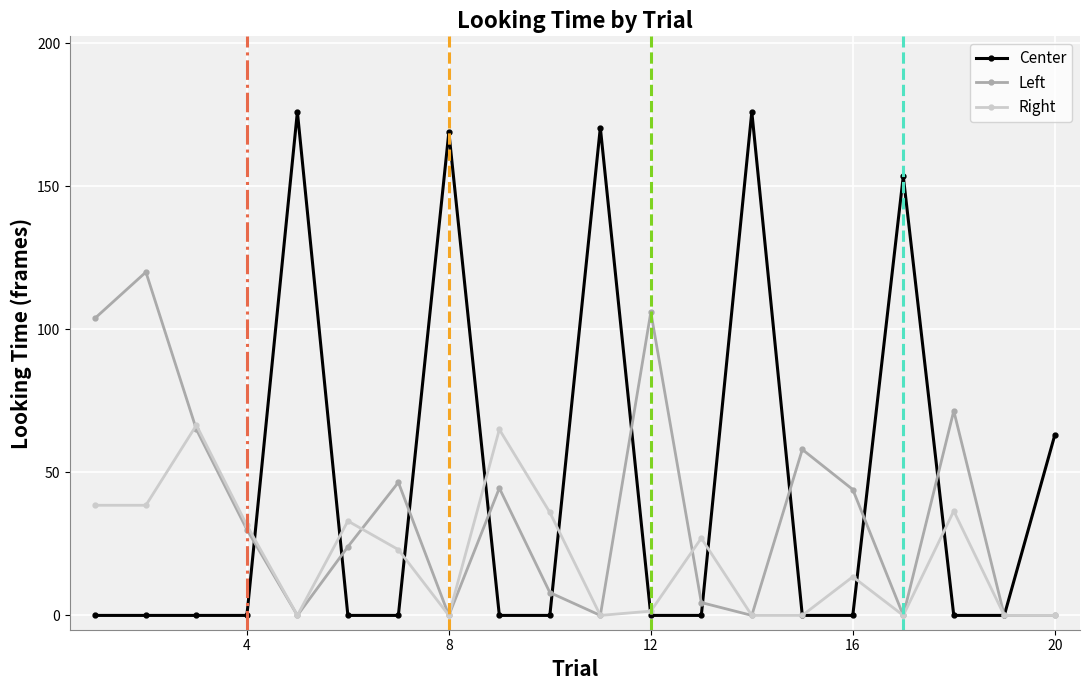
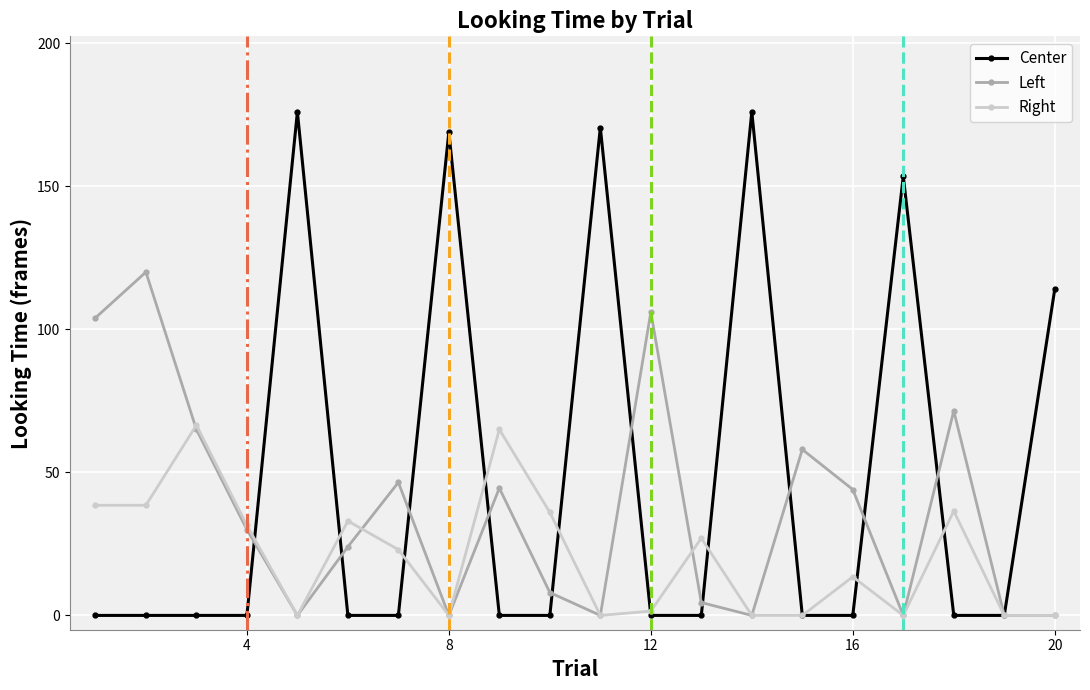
Center, 20: 63 -> 114
